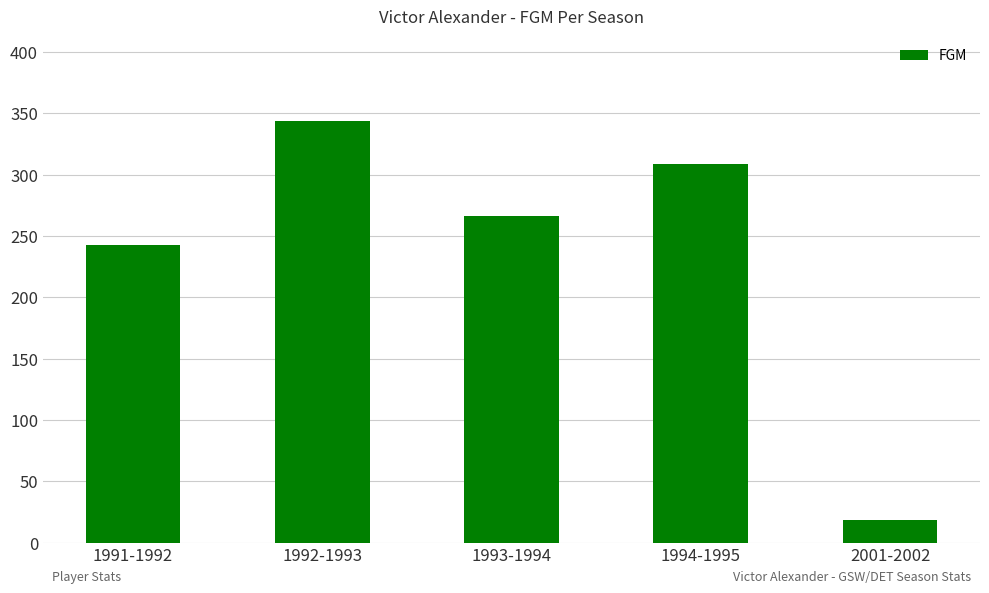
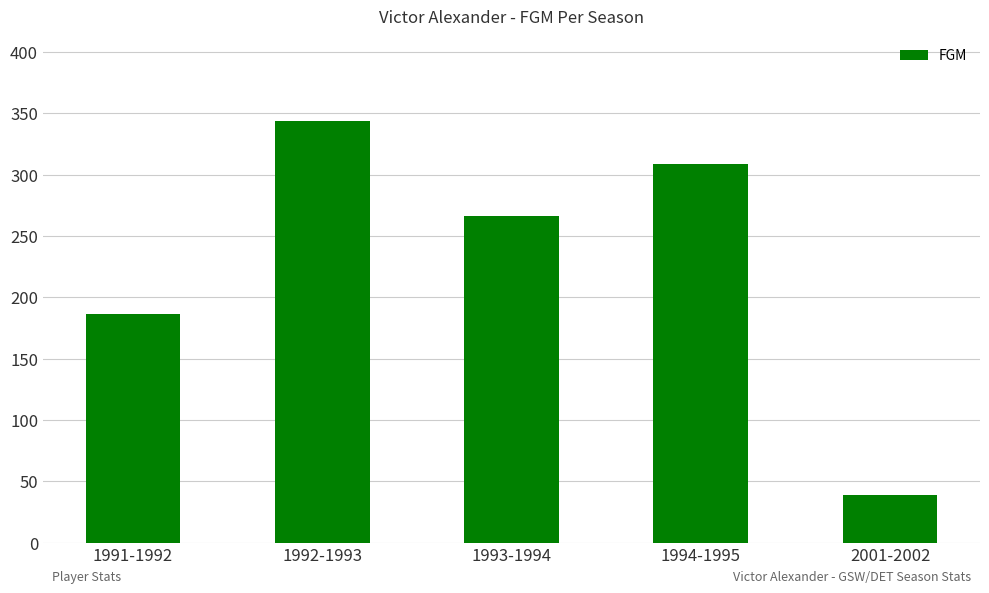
1991-1992: 243 -> 186
2001-2002: 18 -> 39
